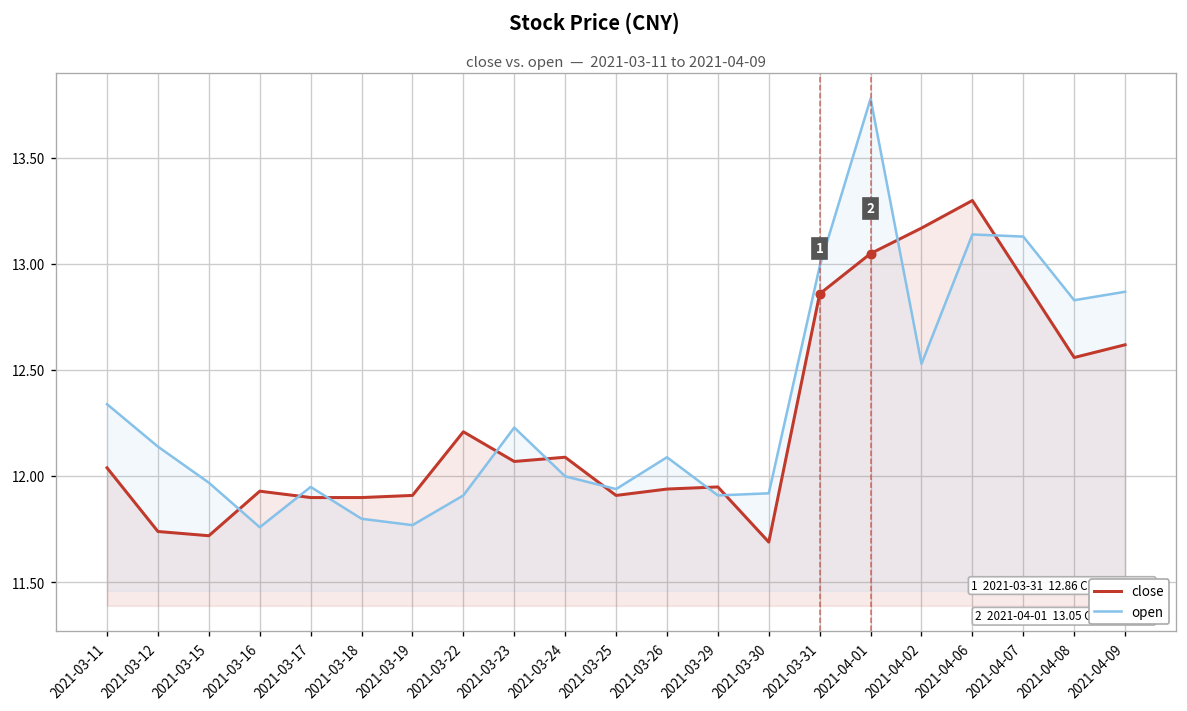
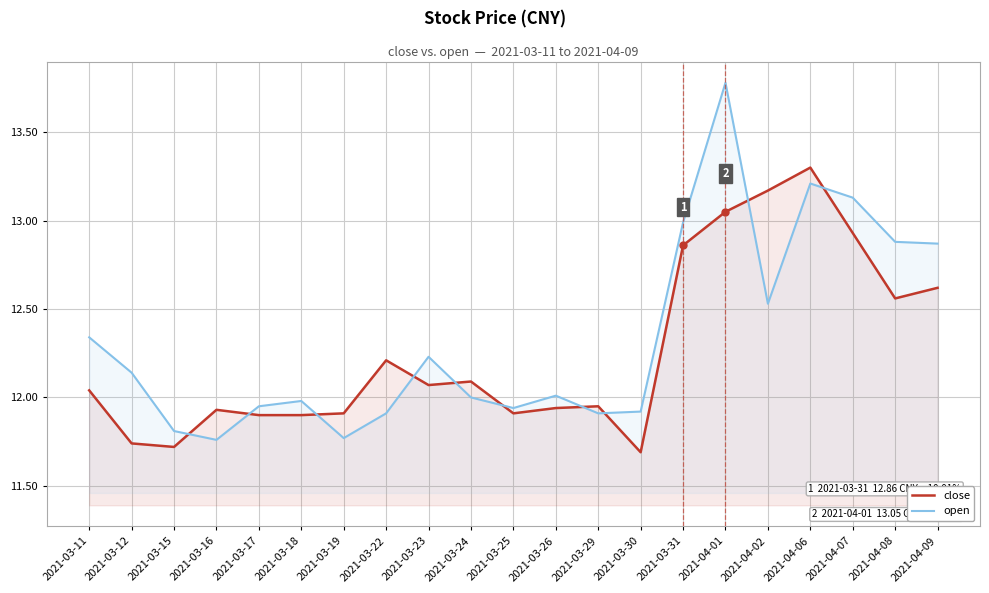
open, 2021-03-15: 11.97 -> 11.81
open, 2021-03-18: 11.80 -> 11.98
open, 2021-03-26: 12.09 -> 12.01
open, 2021-04-06: 13.14 -> 13.21
open, 2021-04-08: 12.83 -> 12.88
